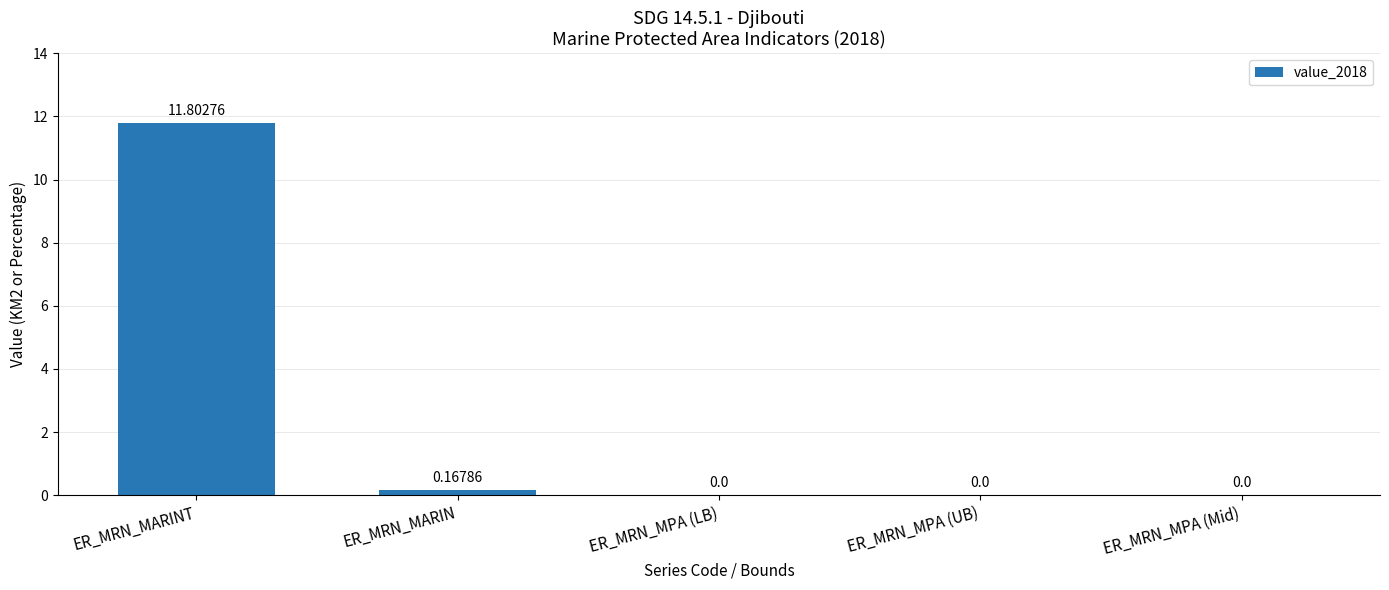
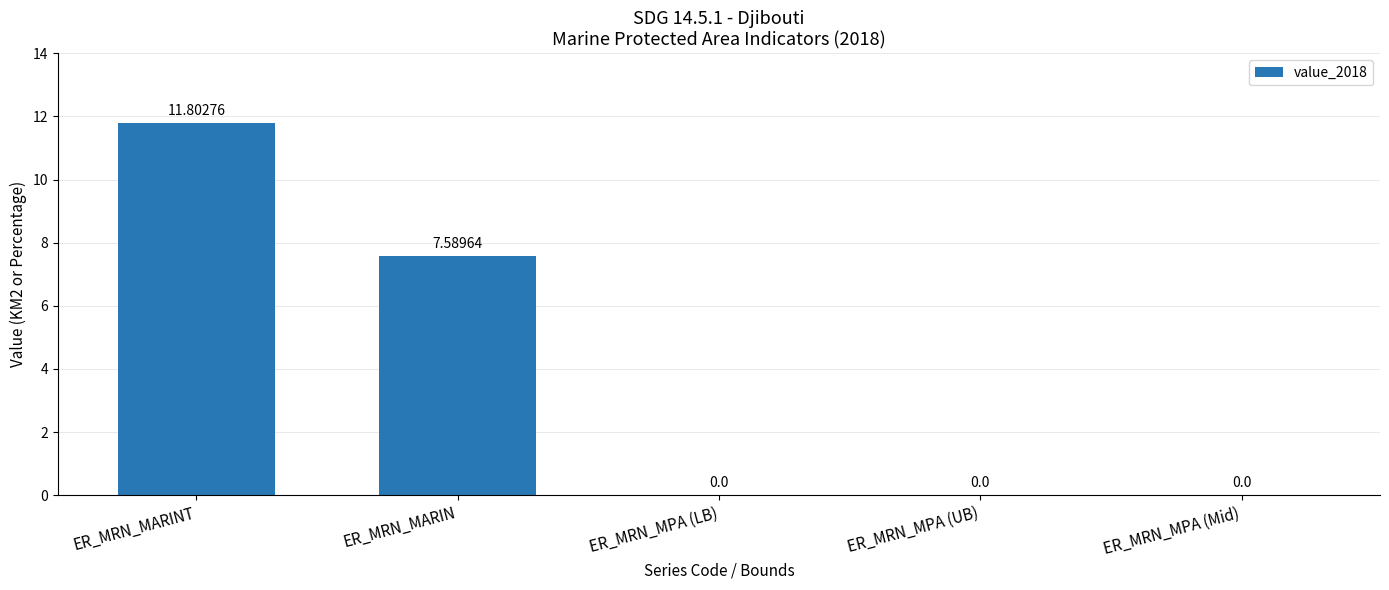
ER_MRN_MARIN: 0.16786 -> 7.58964
